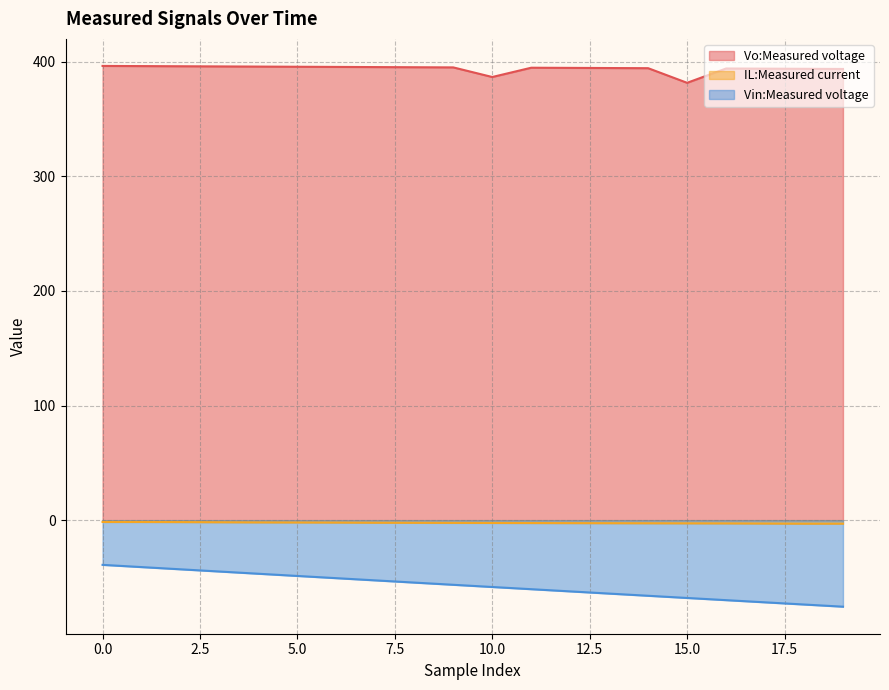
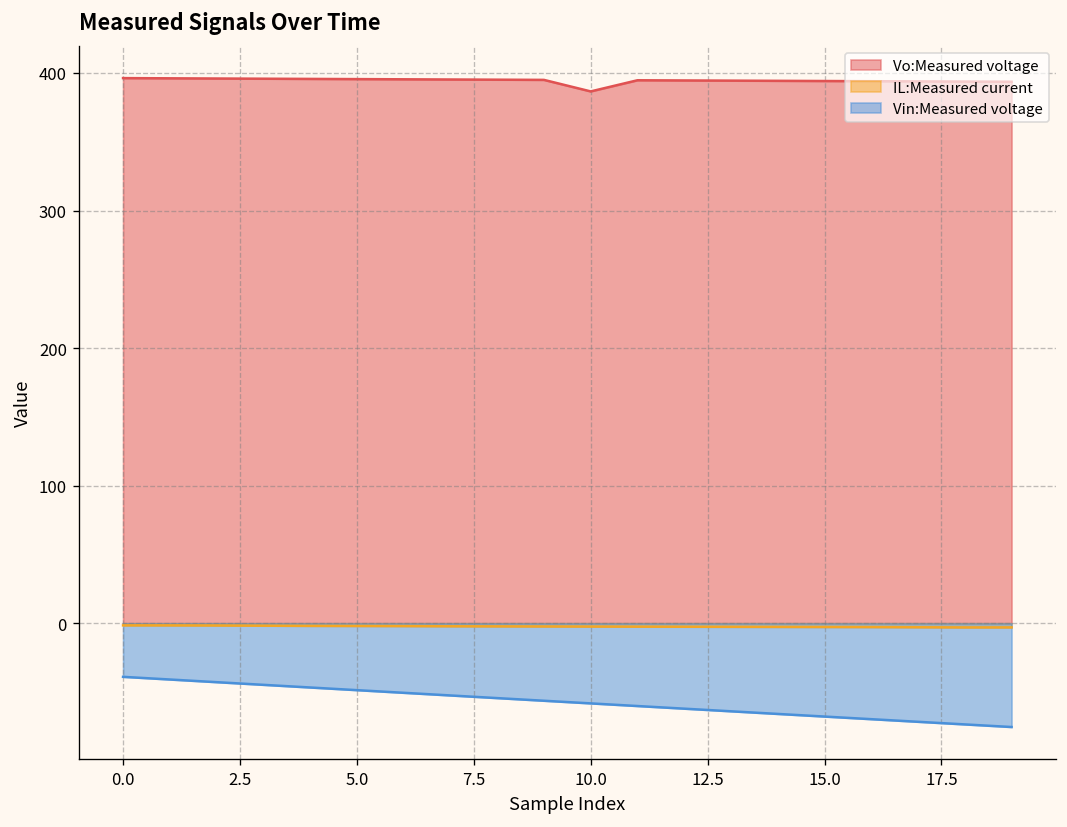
Vo:Measured voltage, 15.0: 382 -> 394
